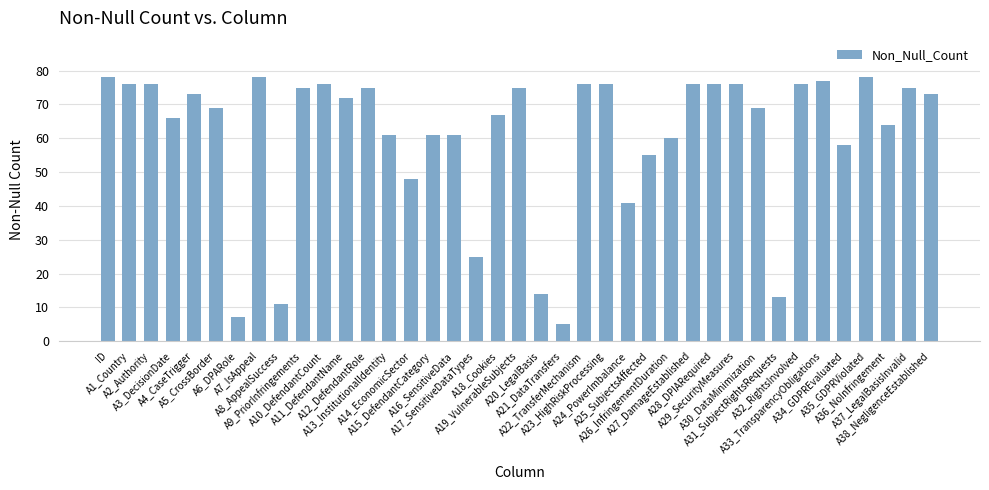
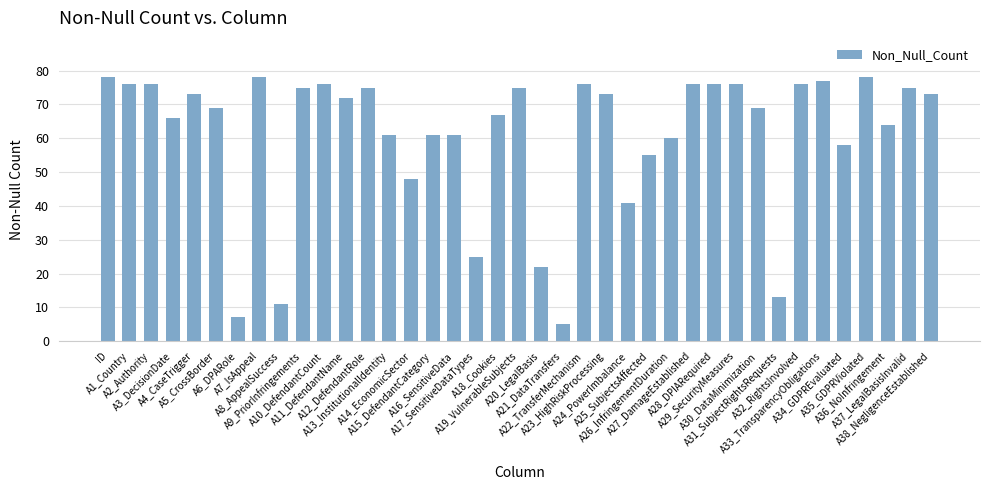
A20_LegalBasis: 14 -> 22
A23_HighRiskProcessing: 76 -> 73
